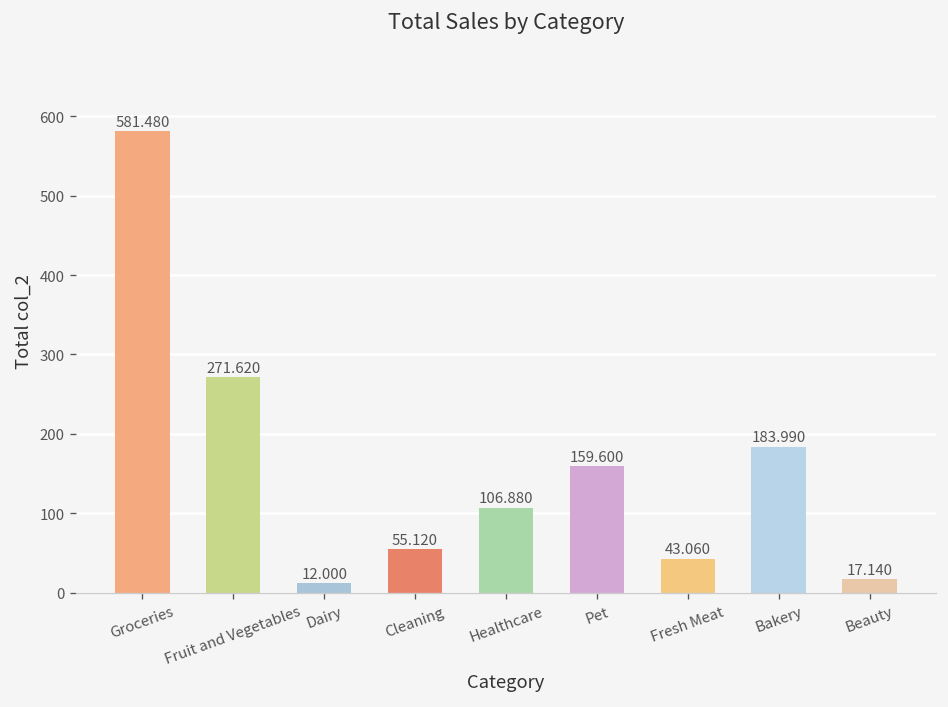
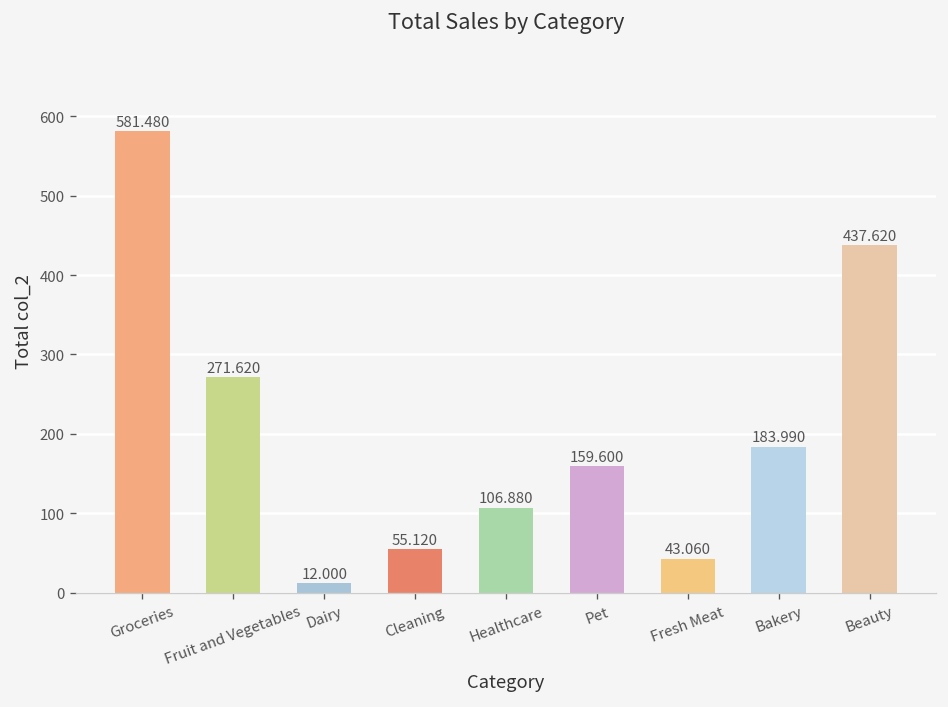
Beauty: 17.140 -> 437.620
